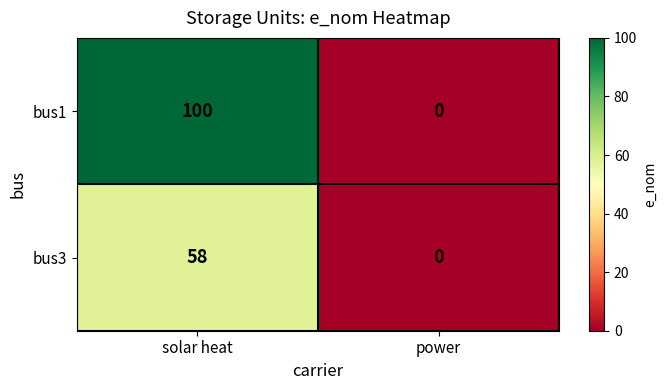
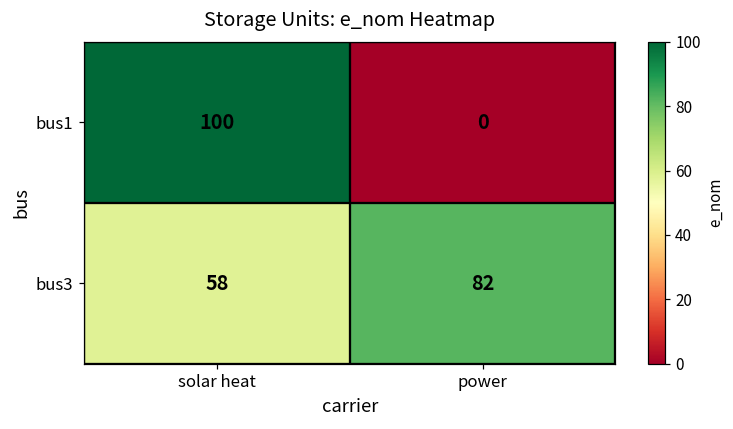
bus3, power: 0 -> 82
